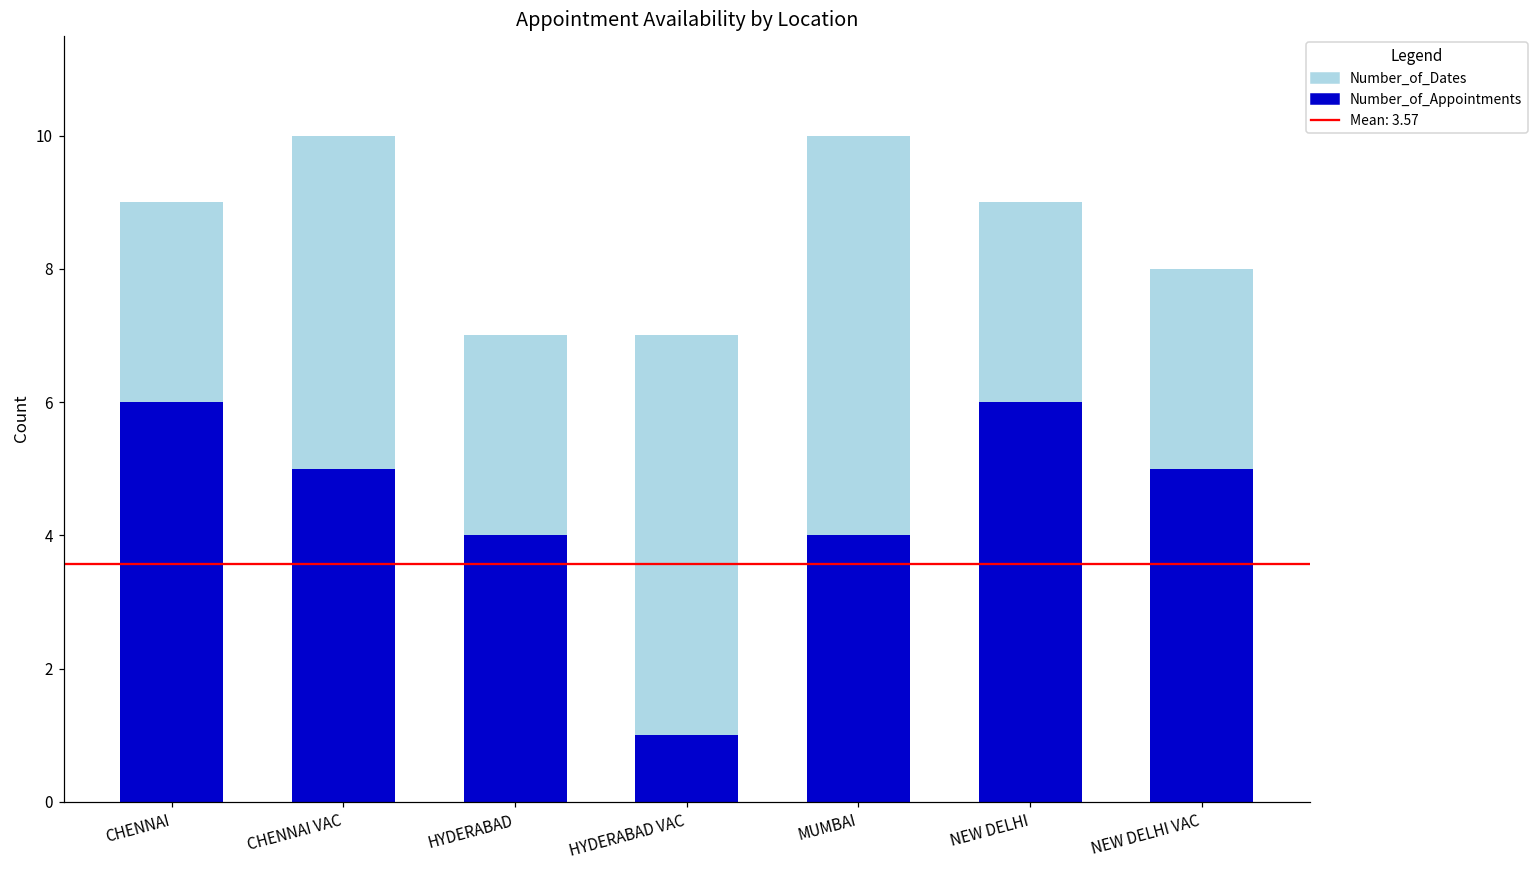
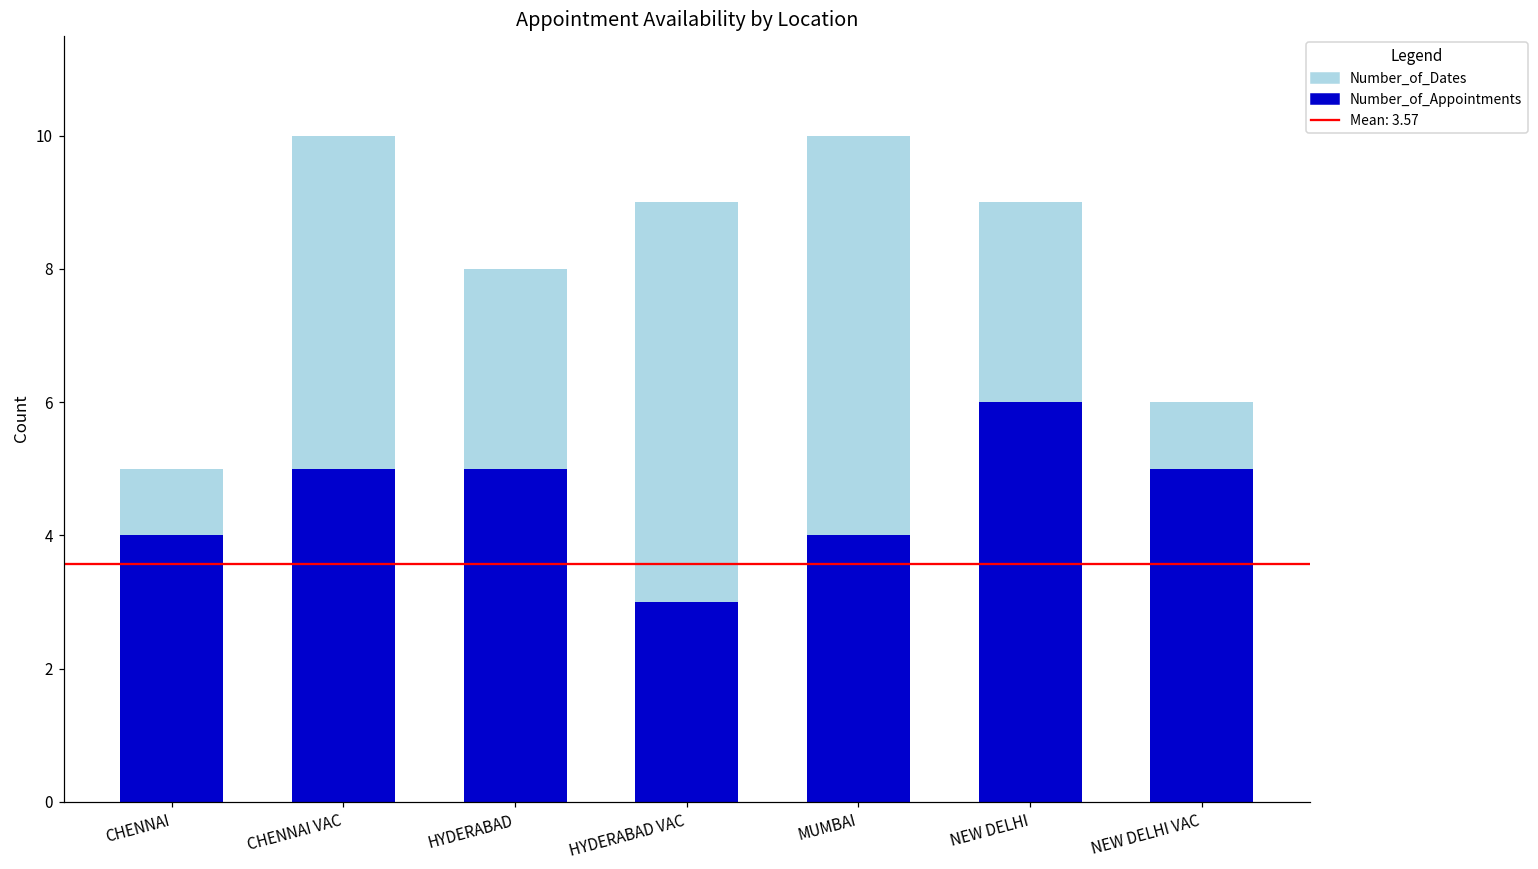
Number_of_Appointments, CHENNAI: 6 -> 4
Number_of_Dates, CHENNAI: 3 -> 1
Number_of_Appointments, HYDERABAD: 4 -> 5
Number_of_Appointments, HYDERABAD VAC: 1 -> 3
Number_of_Dates, NEW DELHI VAC: 3 -> 1
